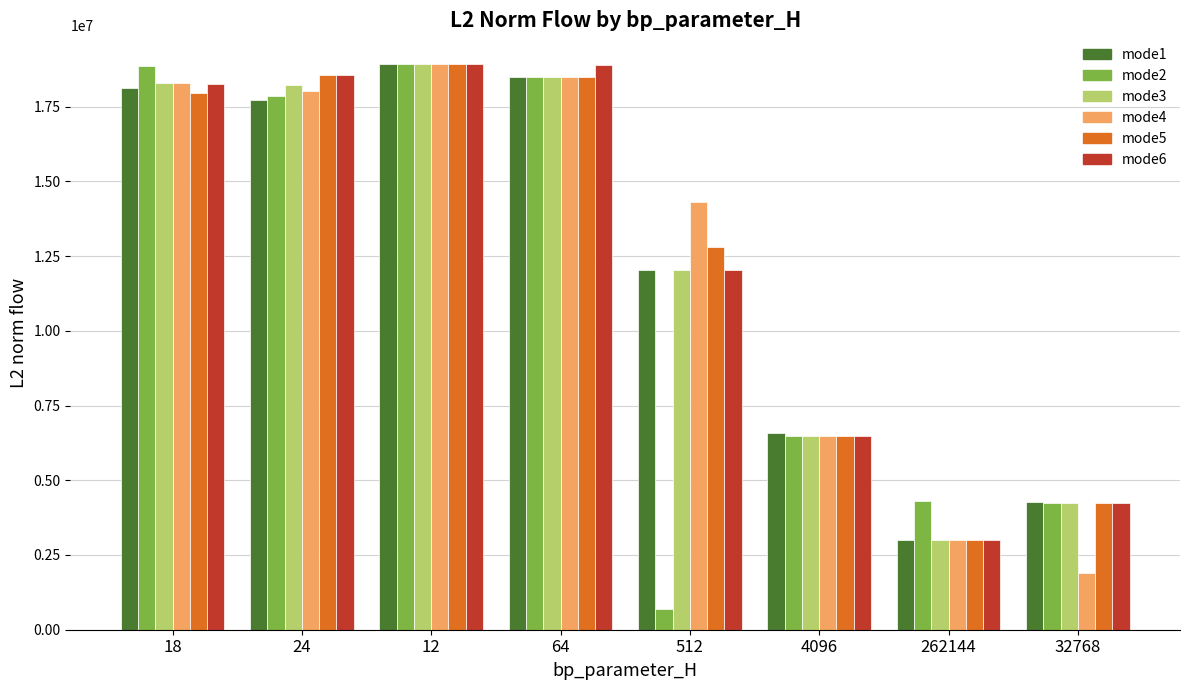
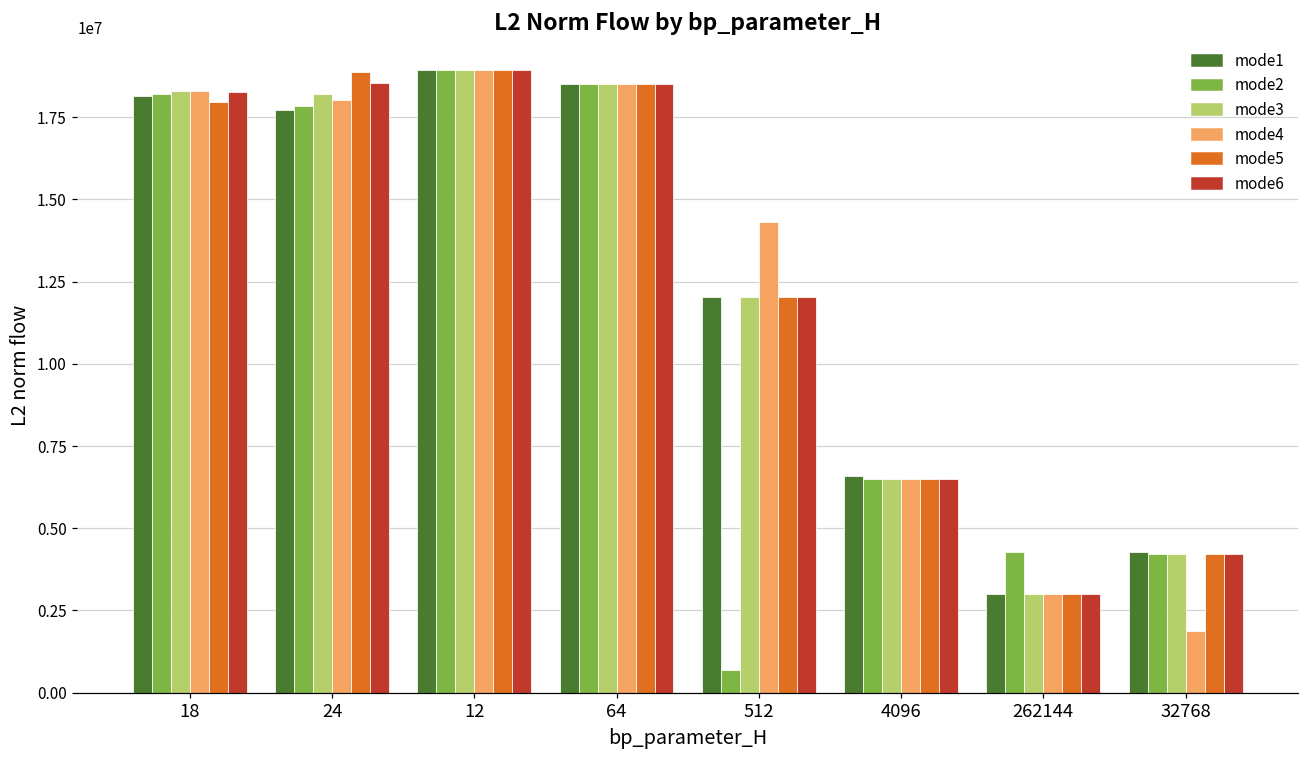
mode2, 18: 18900000 -> 18200000
mode5, 24: 18500000 -> 18900000
mode6, 64: 18900000 -> 18500000
mode5, 512: 12800000 -> 12000000
